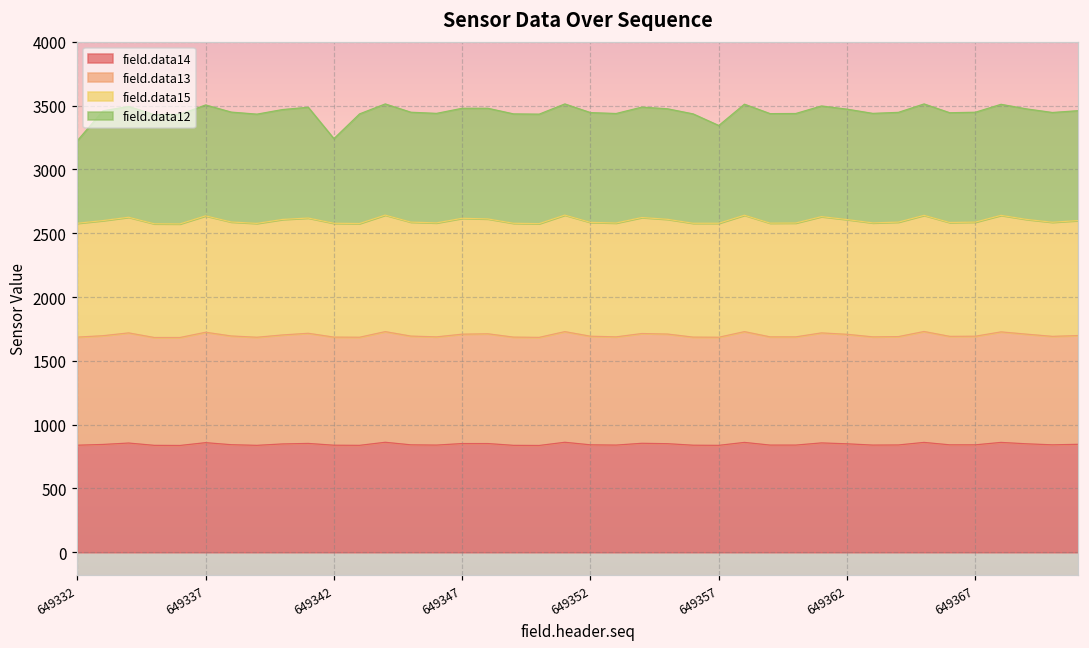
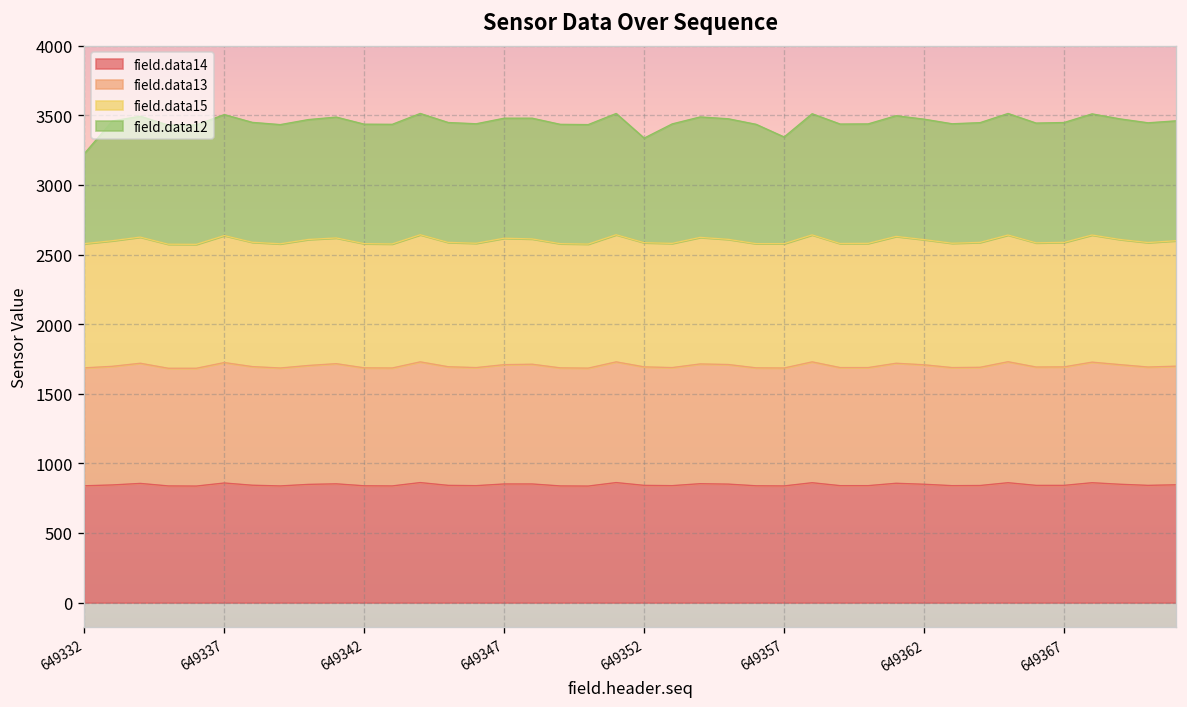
field.data12, 649342: 660 -> 860
field.data12, 649352: 860 -> 750
